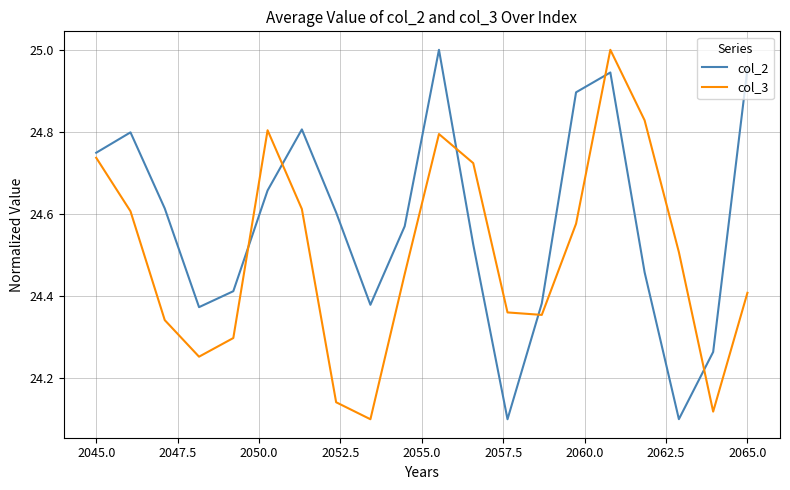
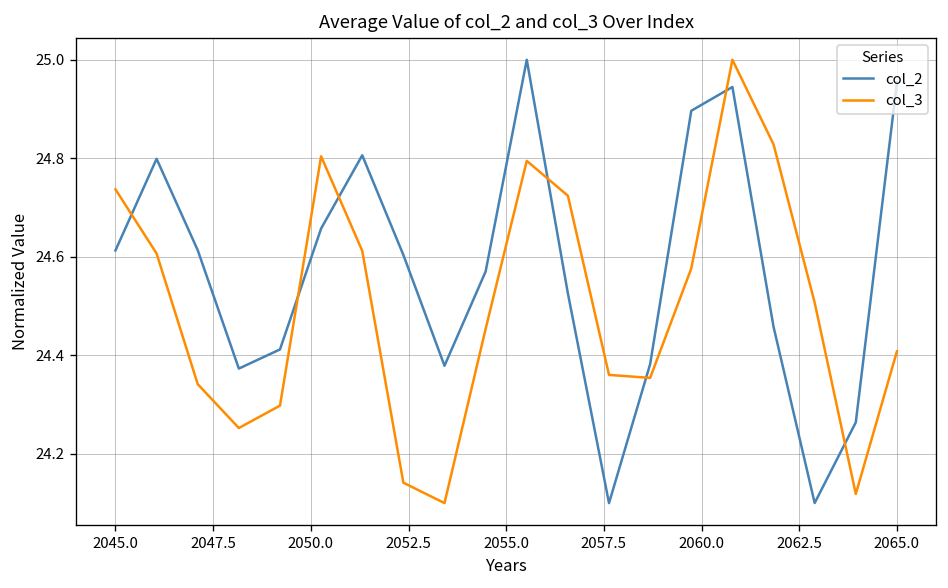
col_2, 2045.0: 24.75 -> 24.61
